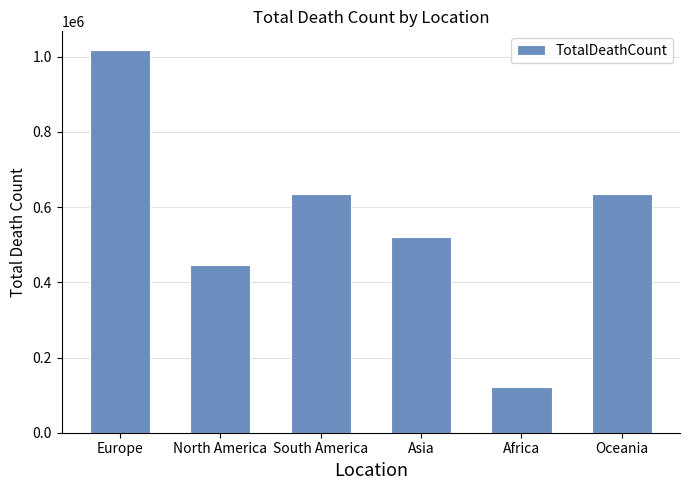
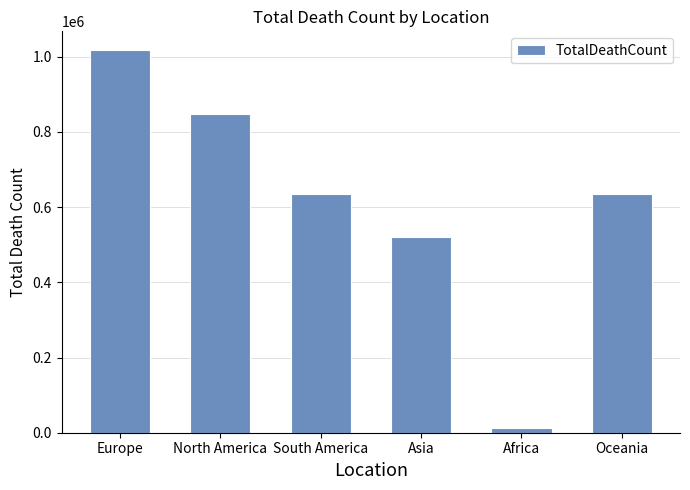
North America: 450000 -> 850000
Africa: 120000 -> 10000
